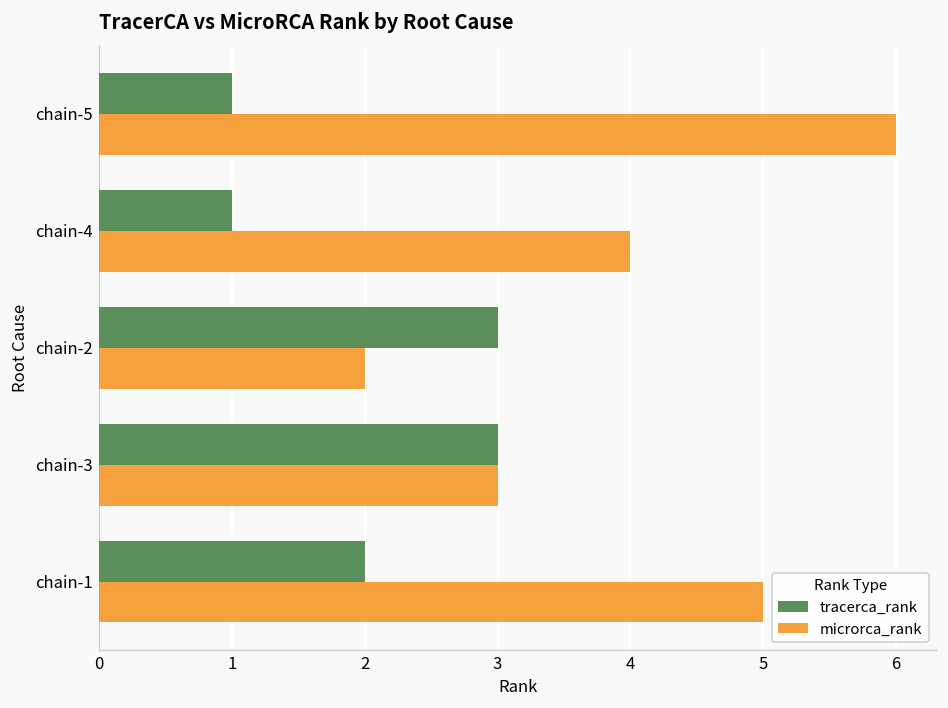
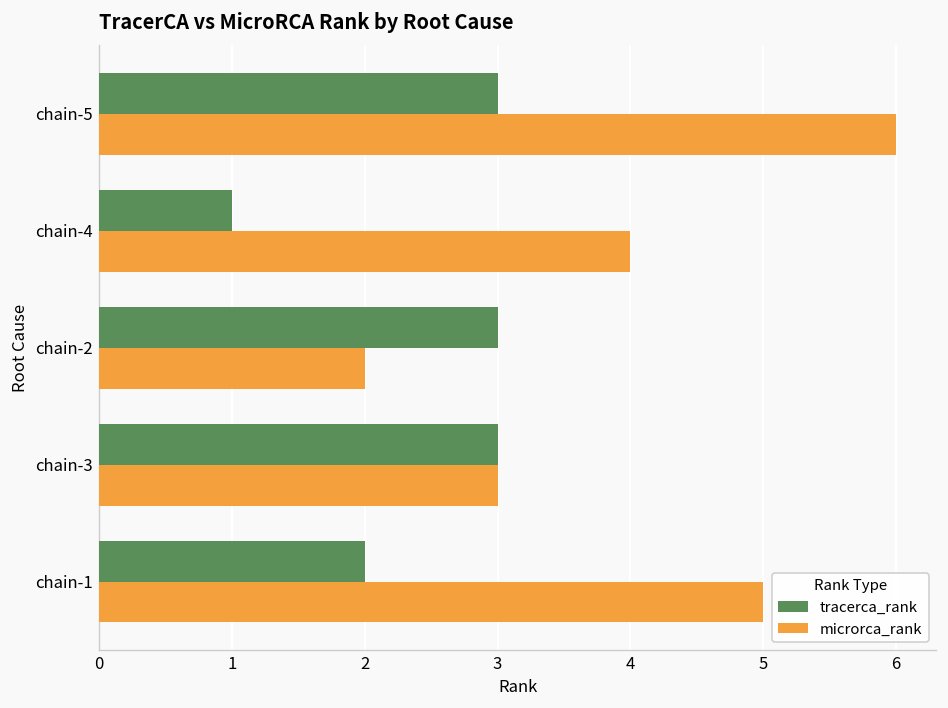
tracerca_rank, chain-5: 1 -> 3
